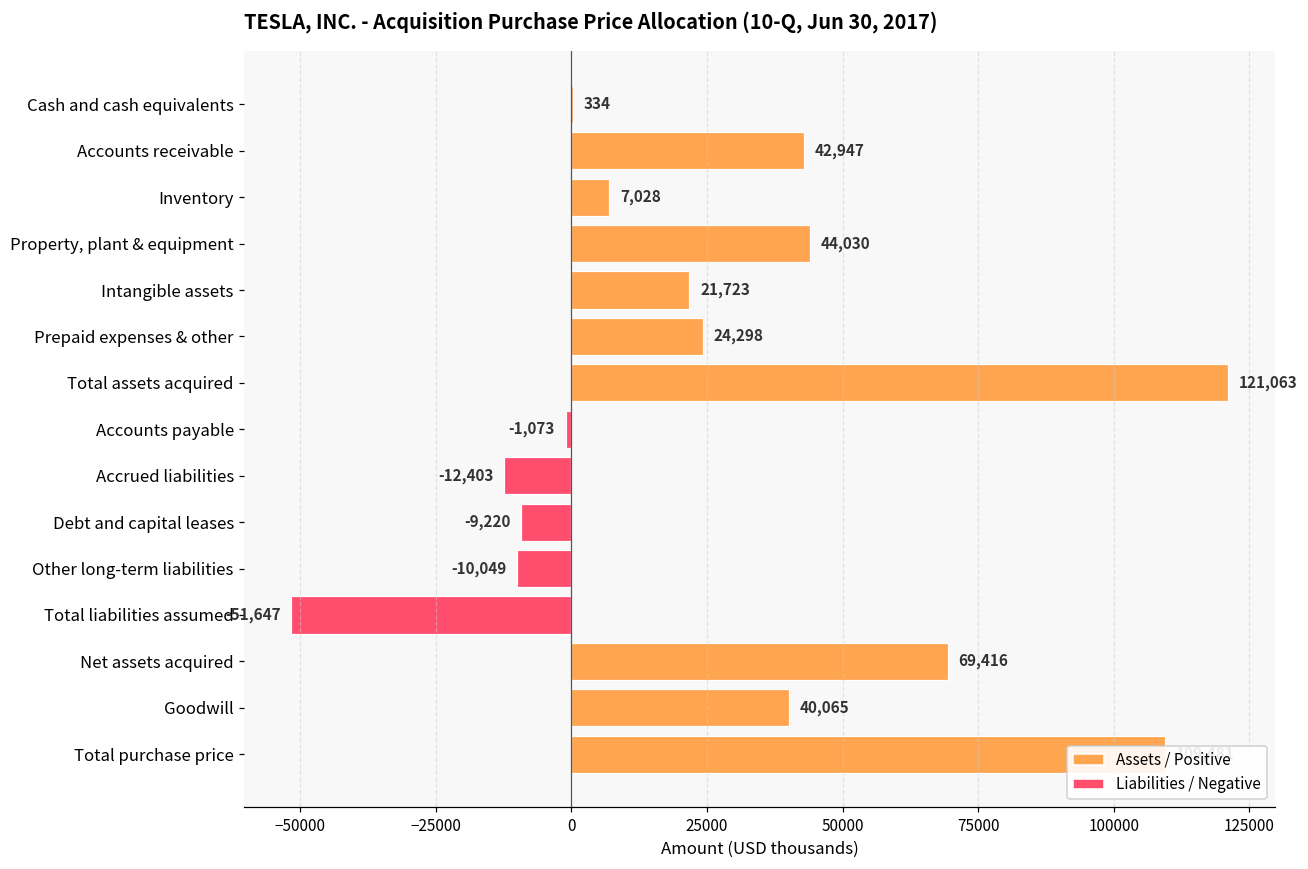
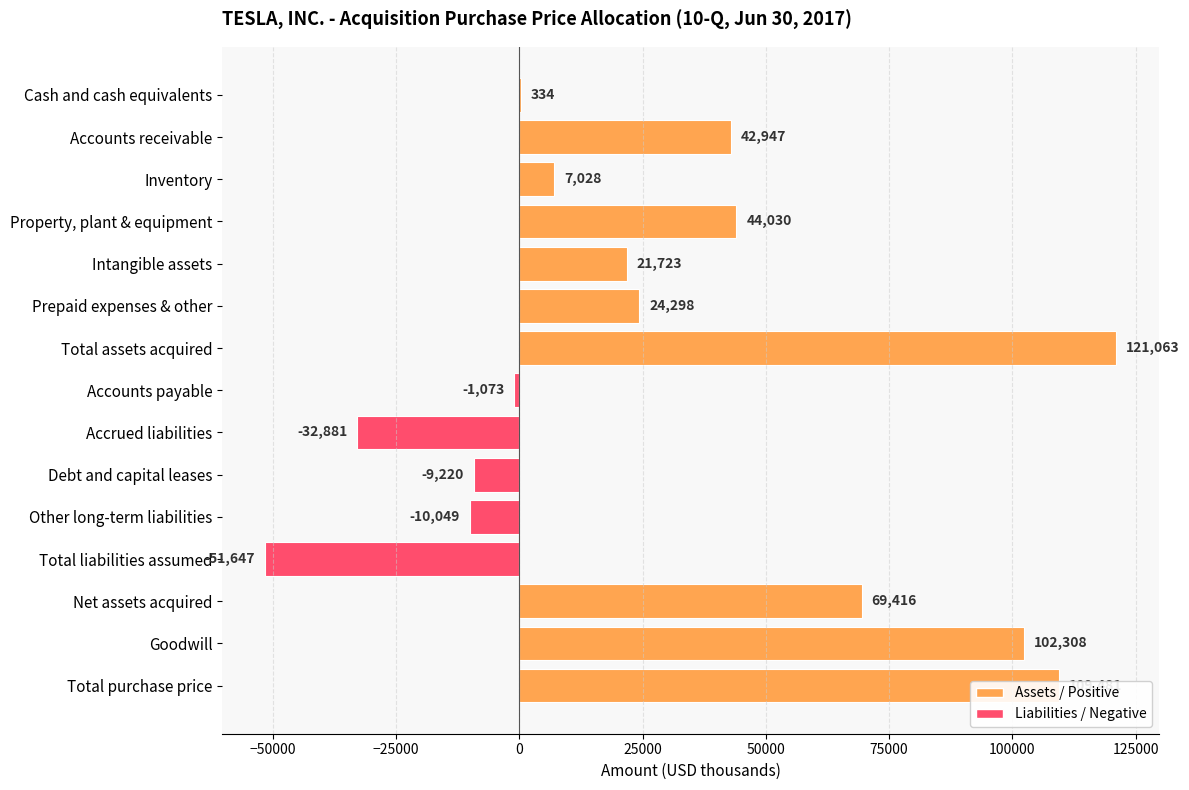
Accrued liabilities: -12,403 -> -32,881
Goodwill: 40,065 -> 102,308
